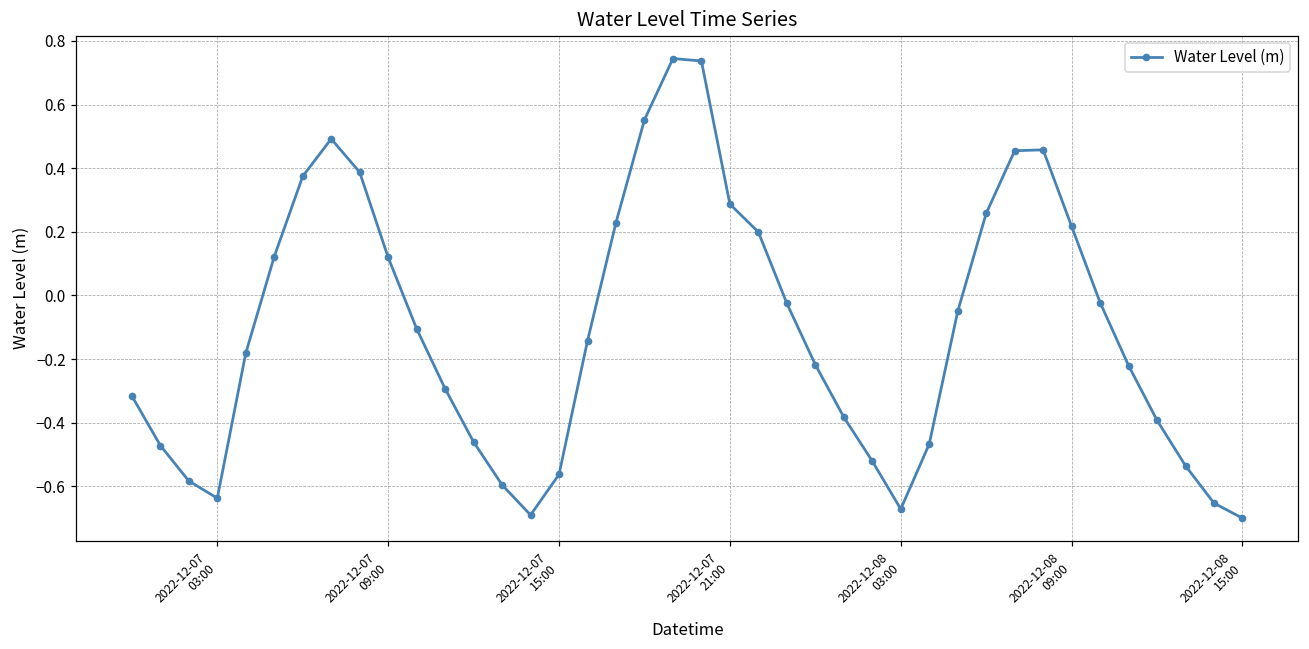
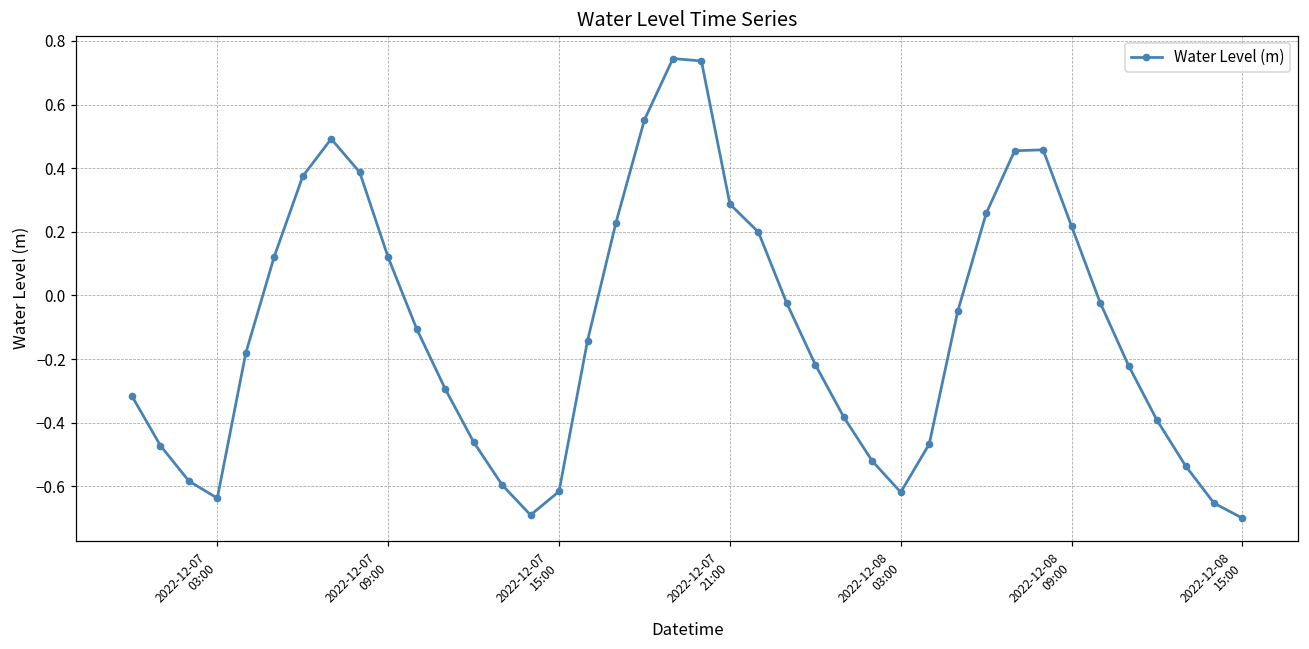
2022-12-07 15:00: -0.56 -> -0.62
2022-12-08 03:00: -0.67 -> -0.62
